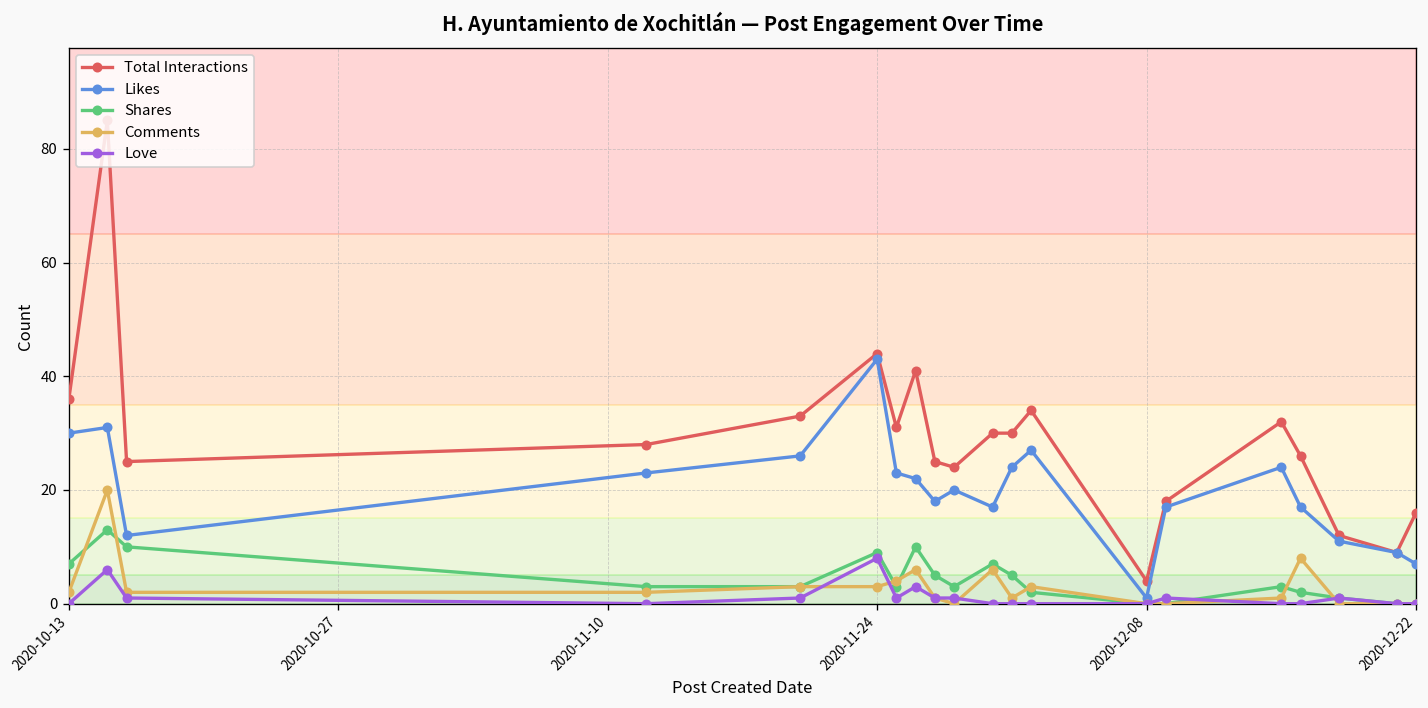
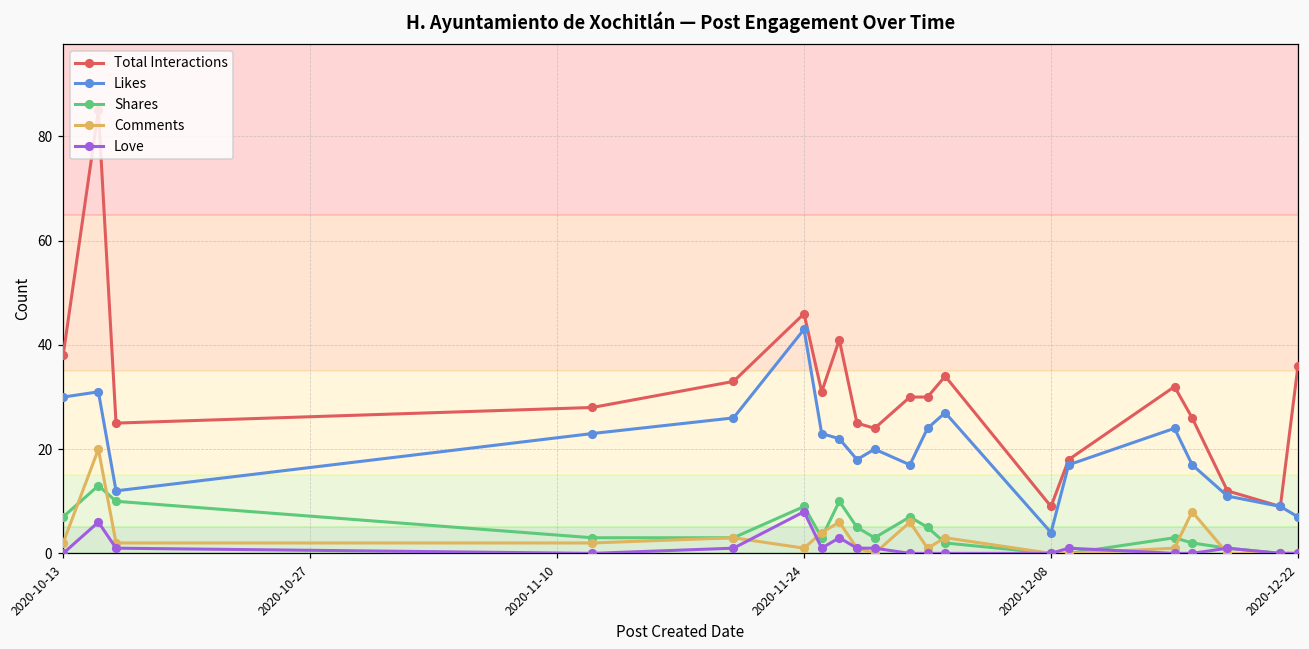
Total Interactions, 2020-10-13: 36 -> 38
Total Interactions, 2020-11-24: 44 -> 46
Comments, 2020-11-24: 3 -> 1
Total Interactions, 2020-12-08: 4 -> 9
Likes, 2020-12-08: 1 -> 4
Total Interactions, 2020-12-22: 16 -> 36
